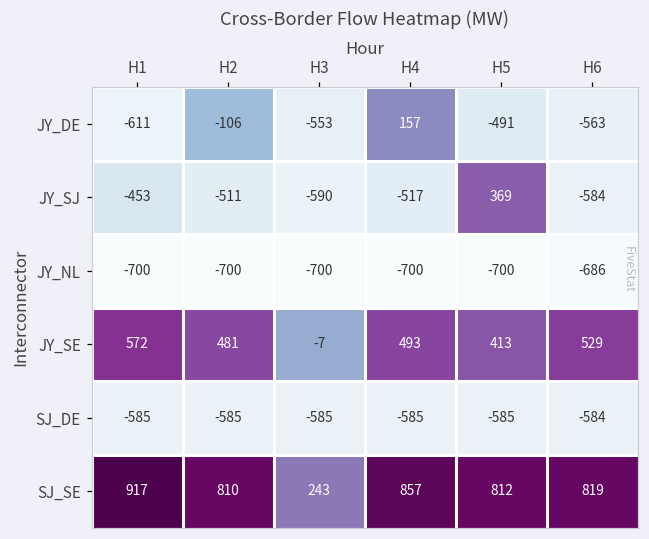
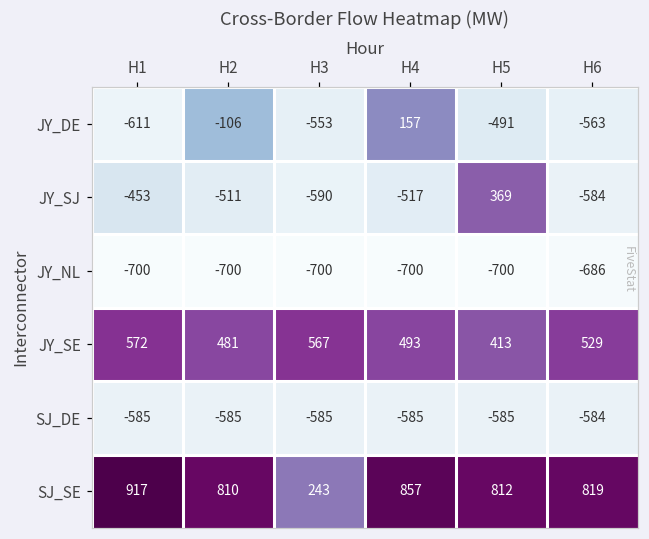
JY_SE, H3: -7 -> 567
